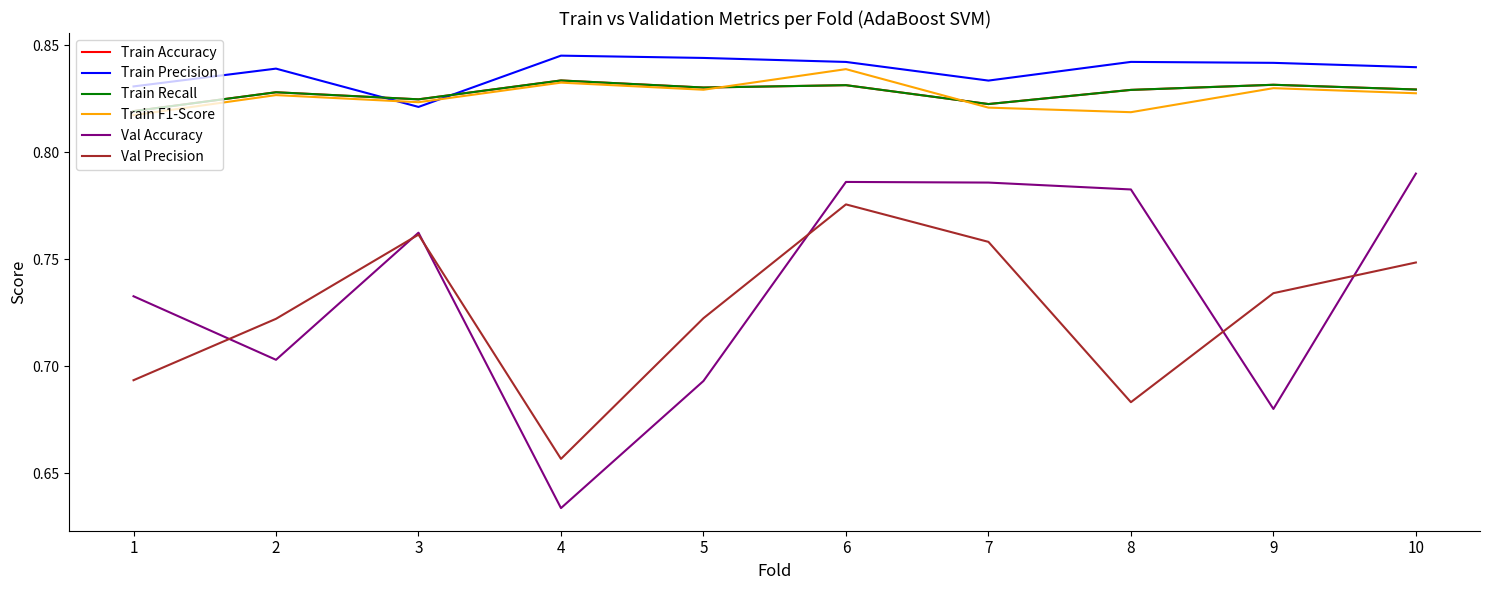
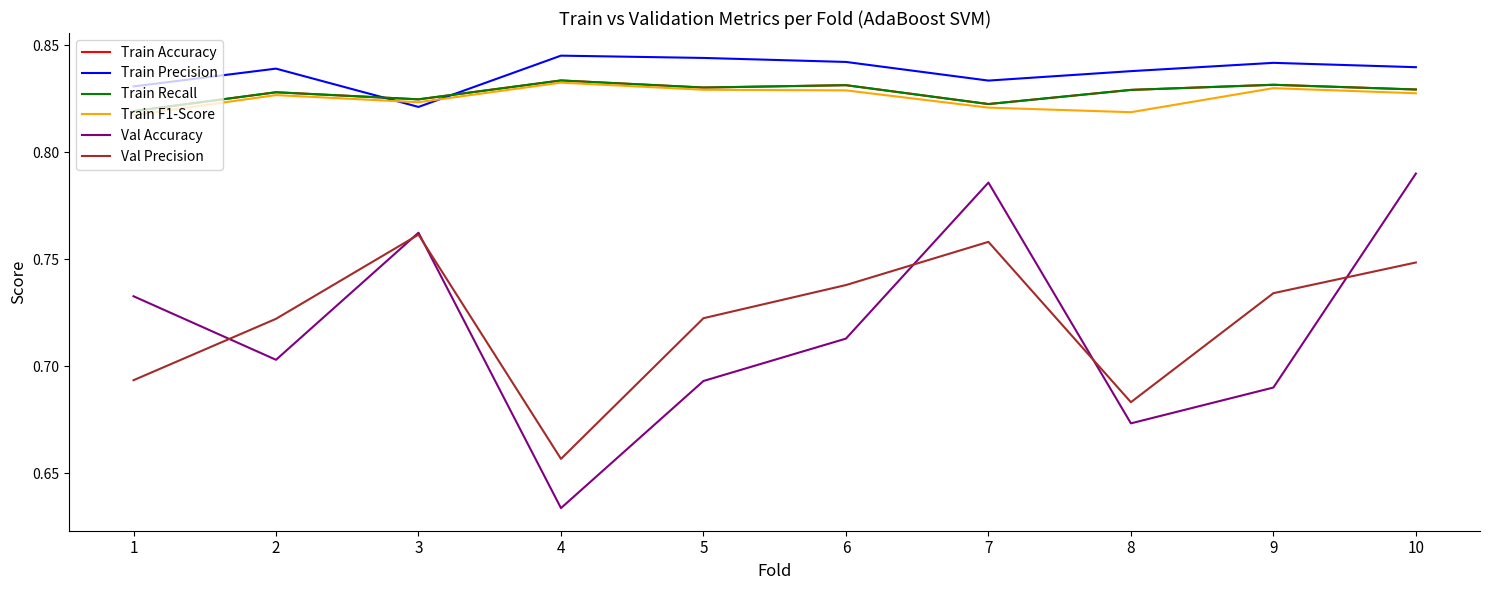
Train F1-Score, 6: 0.839 -> 0.829
Val Accuracy, 6: 0.786 -> 0.713
Val Precision, 6: 0.776 -> 0.738
Train Precision, 8: 0.842 -> 0.838
Val Accuracy, 8: 0.783 -> 0.673
Val Accuracy, 9: 0.68 -> 0.69
